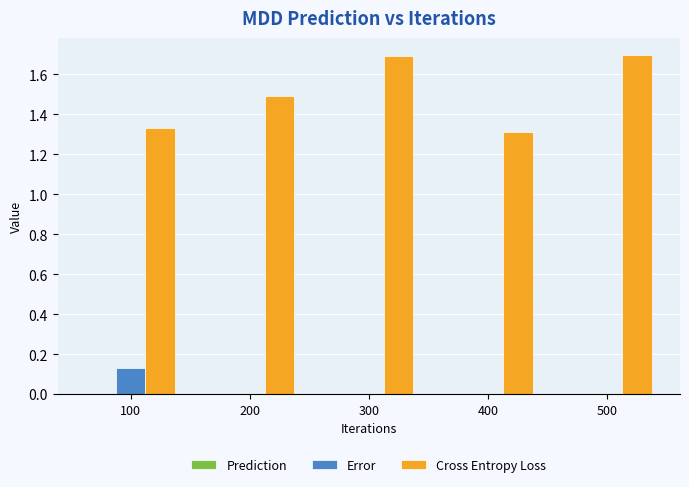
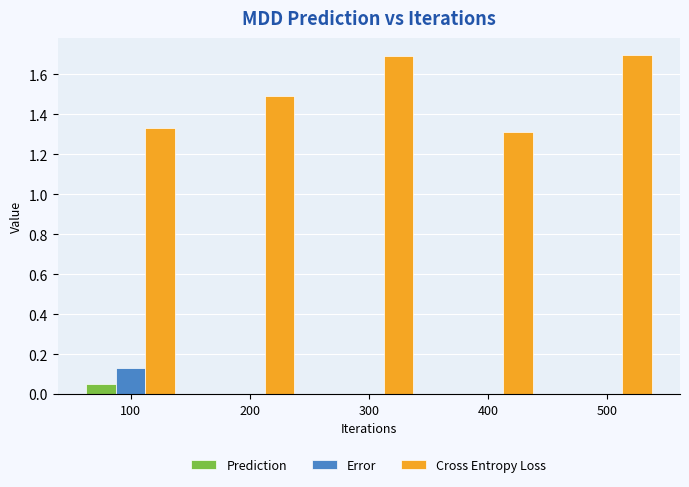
Prediction, 100: 0.00 -> 0.05
